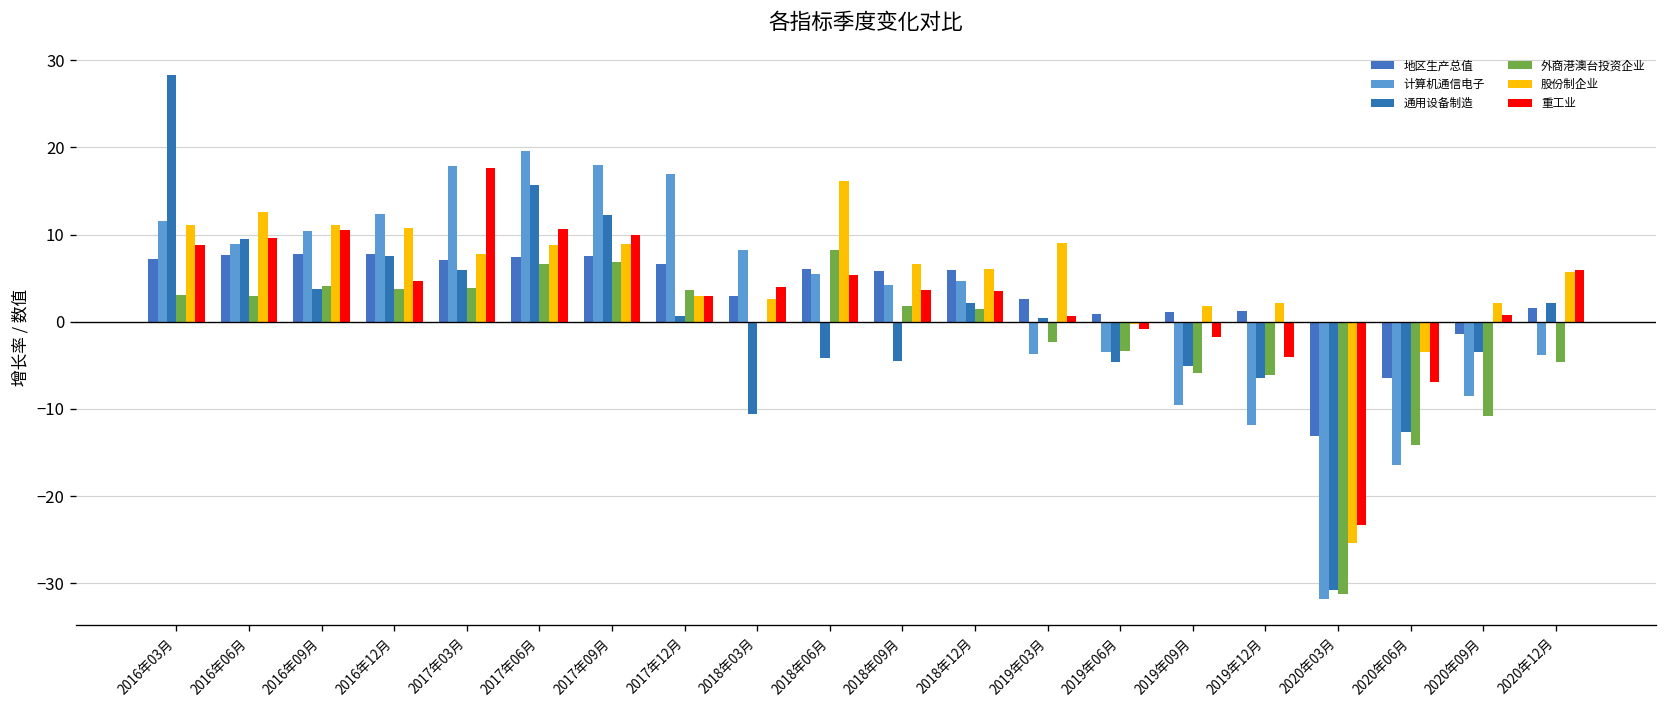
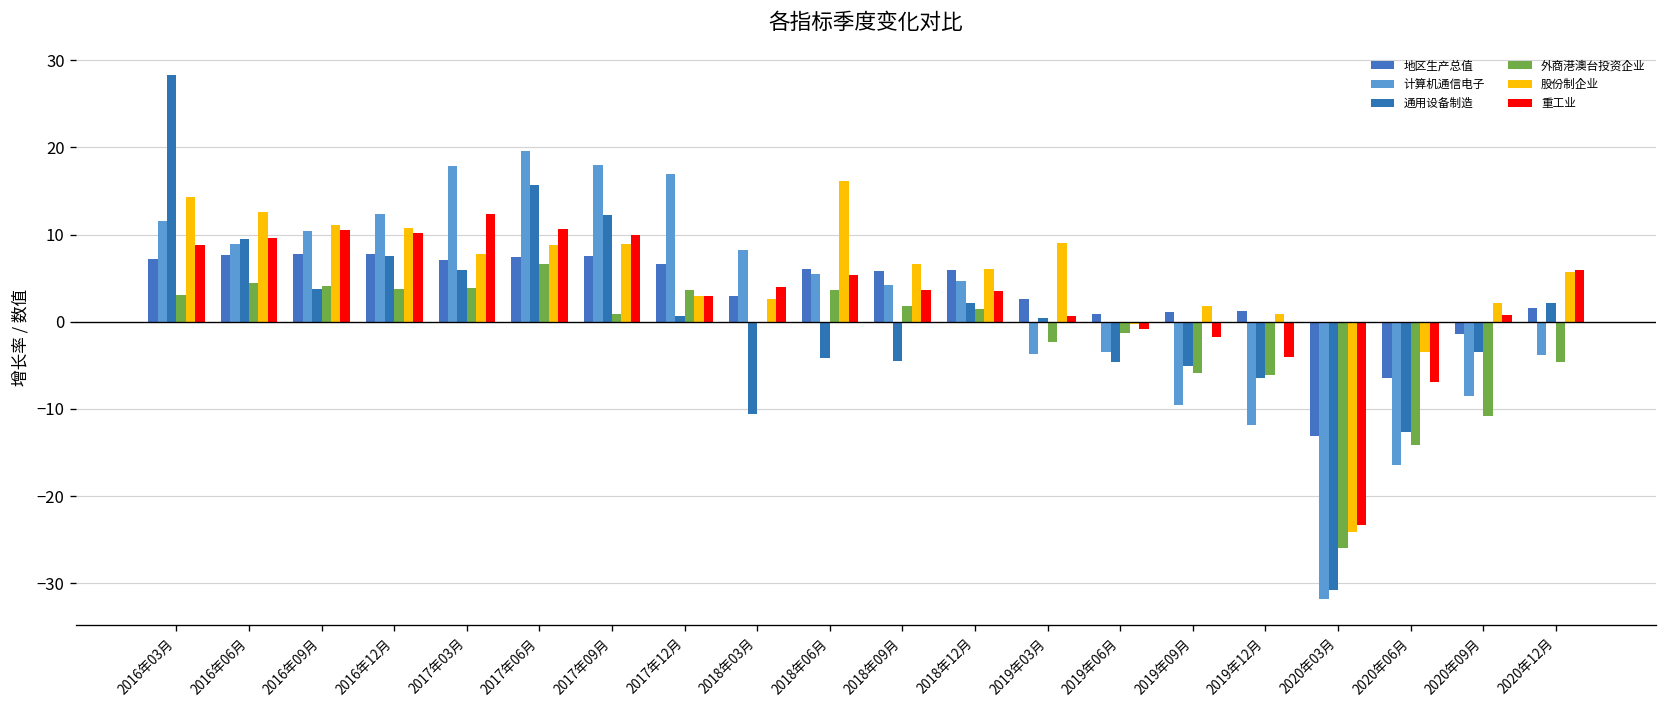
股份制企业, 2016年03月: 11 -> 14
外商港澳台投资企业, 2016年06月: 3 -> 4
重工业, 2016年12月: 5 -> 10
重工业, 2017年03月: 18 -> 12
外商港澳台投资企业, 2017年09月: 7 -> 1
外商港澳台投资企业, 2018年06月: 8 -> 4
外商港澳台投资企业, 2019年06月: -3 -> -1
股份制企业, 2019年12月: 2 -> 1
外商港澳台投资企业, 2020年03月: -31 -> -26
股份制企业, 2020年03月: -25 -> -24
